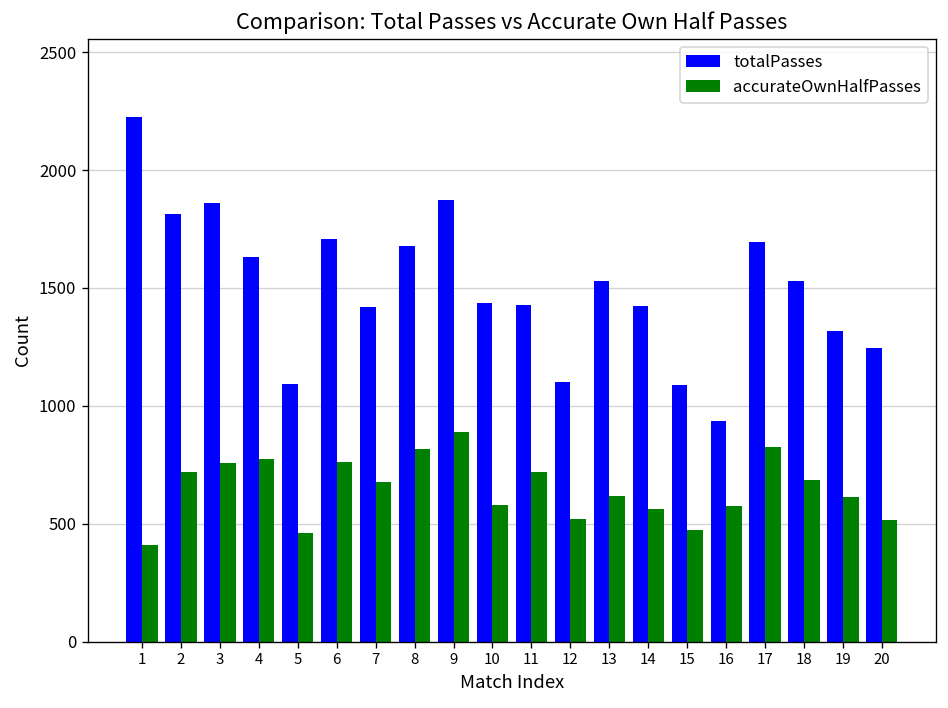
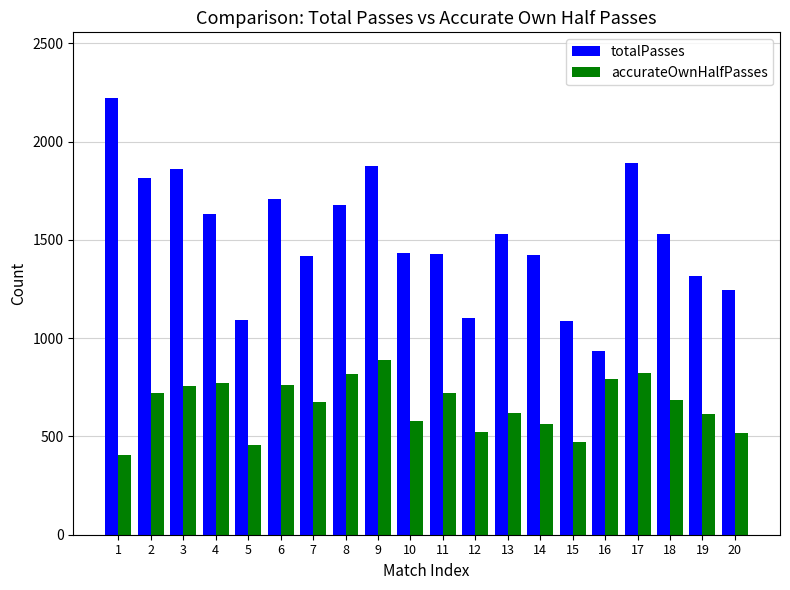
accurateOwnHalfPasses, 16: 580 -> 790
totalPasses, 17: 1690 -> 1890
